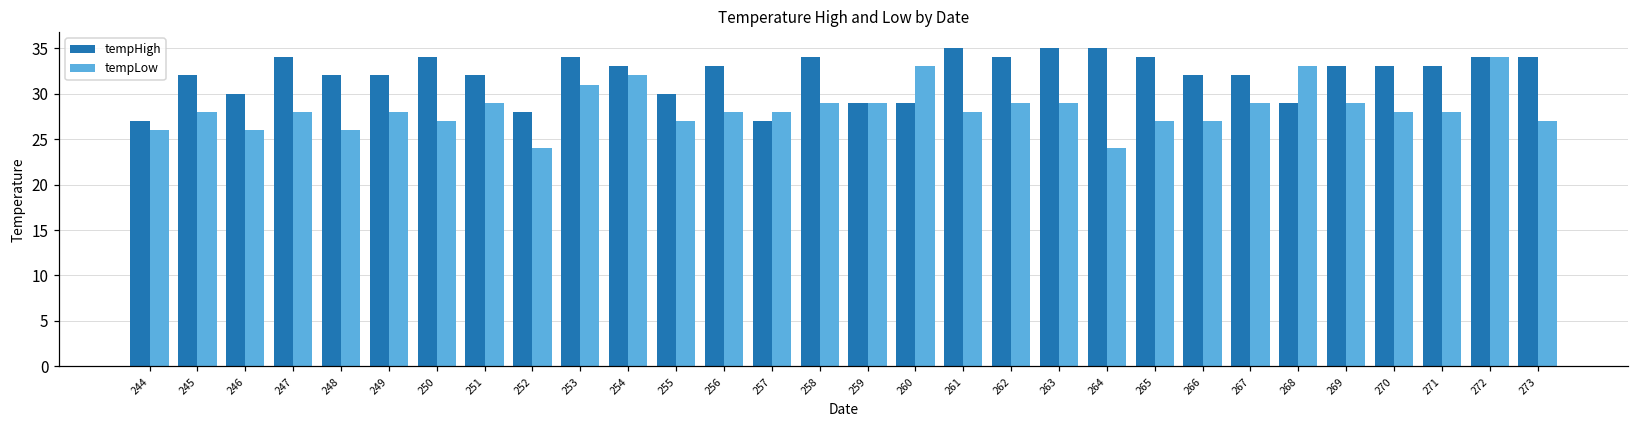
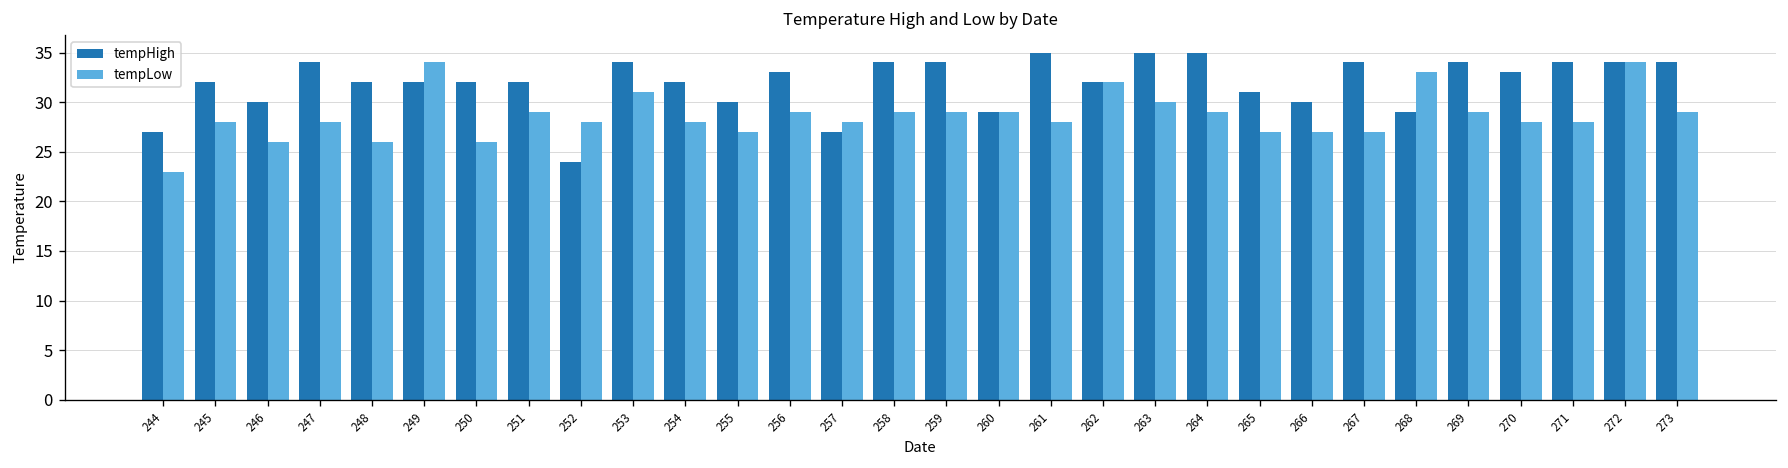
tempLow, 244: 26 -> 23
tempLow, 249: 28 -> 34
tempHigh, 250: 34 -> 32
tempLow, 250: 27 -> 26
tempHigh, 252: 28 -> 24
tempLow, 252: 24 -> 28
tempHigh, 254: 33 -> 32
tempLow, 254: 32 -> 28
tempLow, 256: 28 -> 29
tempHigh, 259: 29 -> 34
tempLow, 260: 33 -> 29
tempHigh, 262: 34 -> 32
tempLow, 262: 29 -> 32
tempLow, 263: 29 -> 30
tempLow, 264: 24 -> 29
tempHigh, 265: 34 -> 31
tempHigh, 266: 32 -> 30
tempHigh, 267: 32 -> 34
tempLow, 267: 29 -> 27
tempHigh, 269: 33 -> 34
tempHigh, 271: 33 -> 34
tempLow, 273: 27 -> 29
